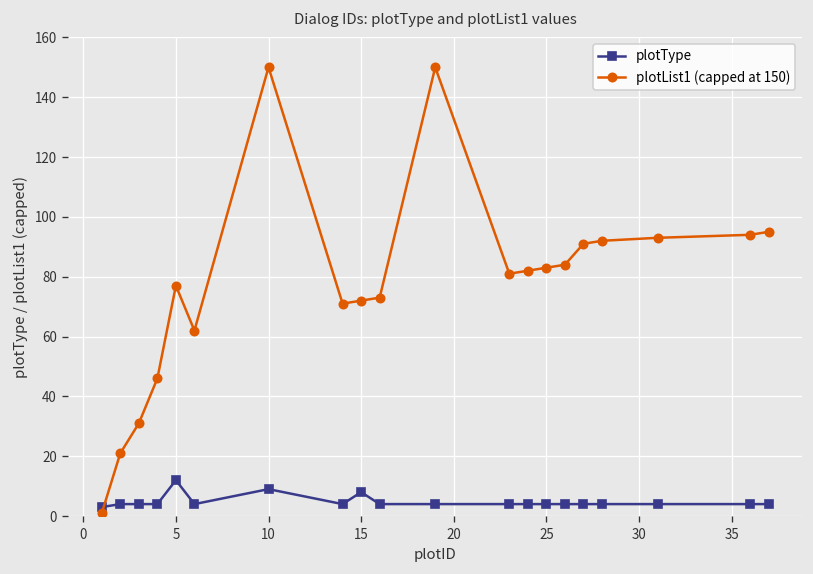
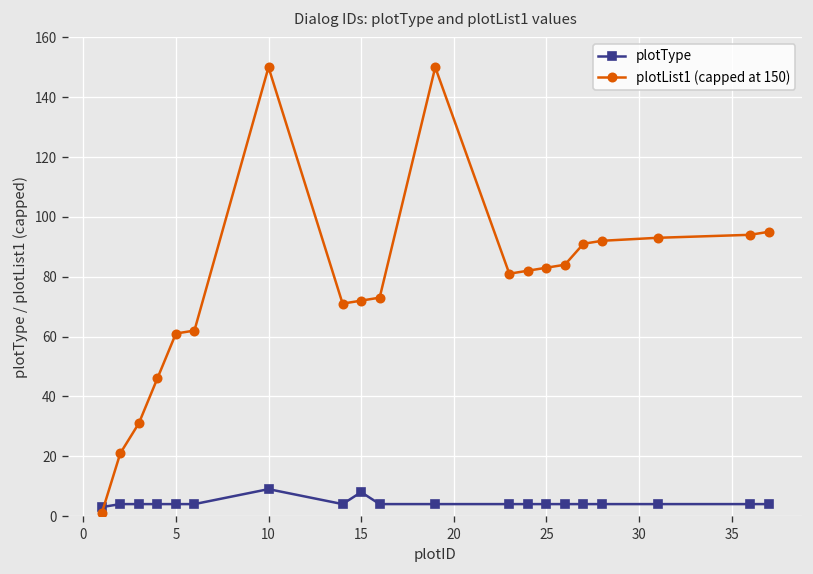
plotType, 5: 12 -> 4
plotList1 (capped at 150), 5: 77 -> 61
